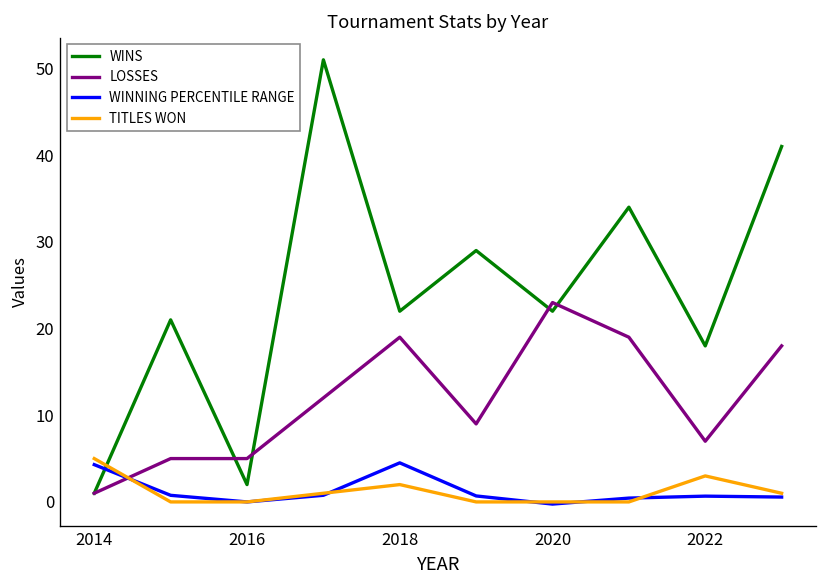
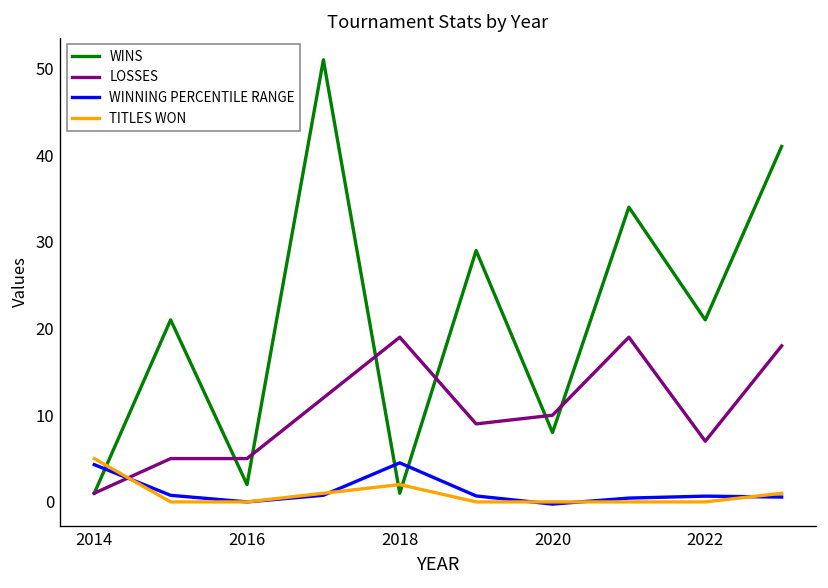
WINS, 2018: 22 -> 1
WINS, 2020: 22 -> 8
LOSSES, 2020: 23 -> 10
WINS, 2022: 18 -> 21
TITLES WON, 2022: 3 -> 0
